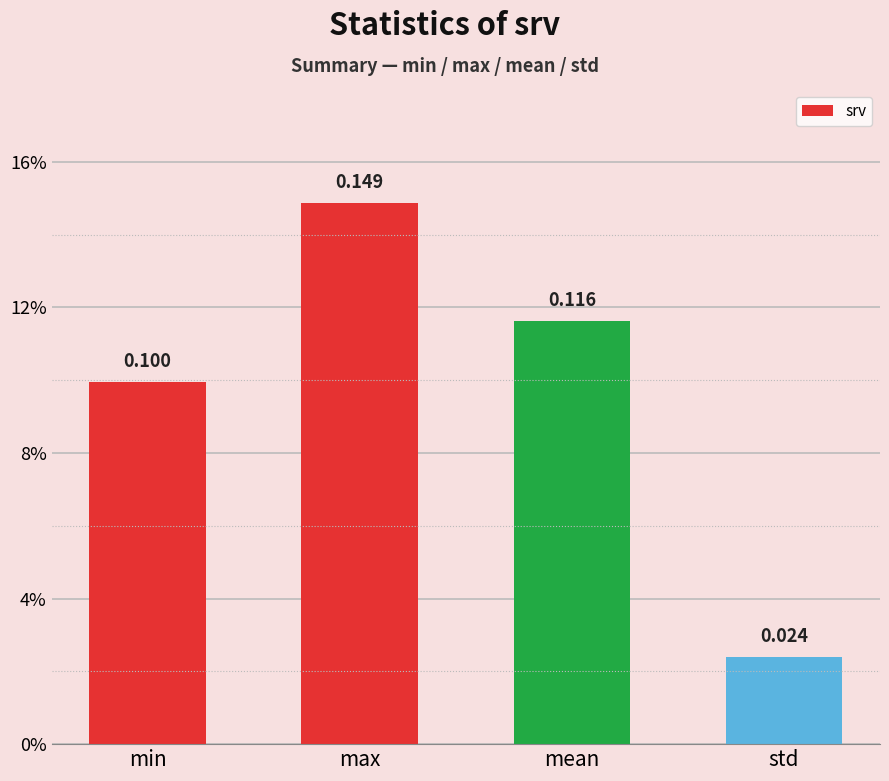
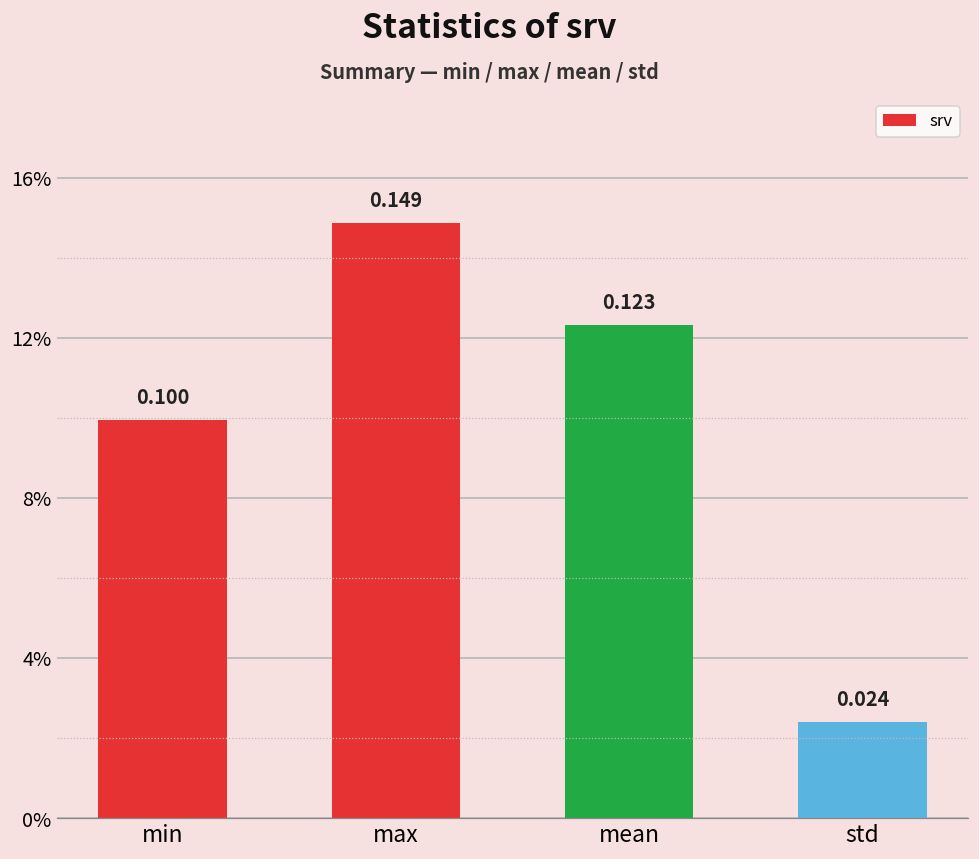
mean: 0.116 -> 0.123
